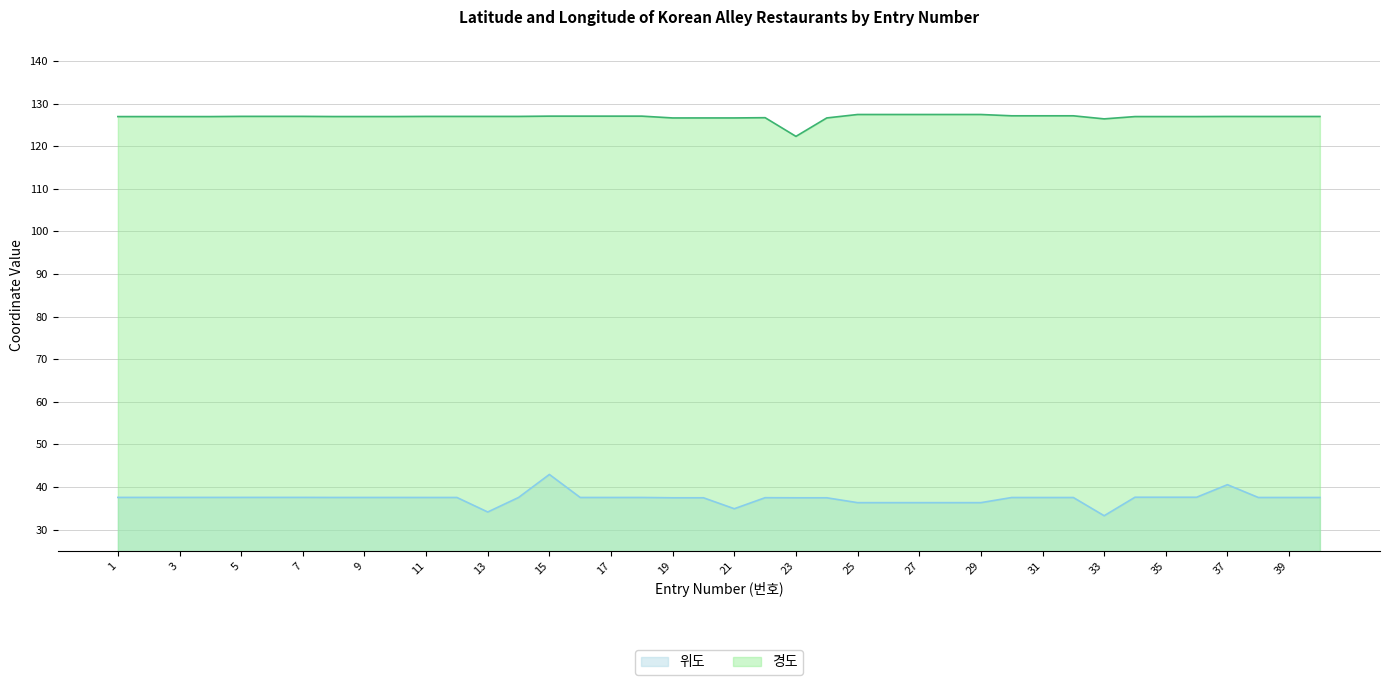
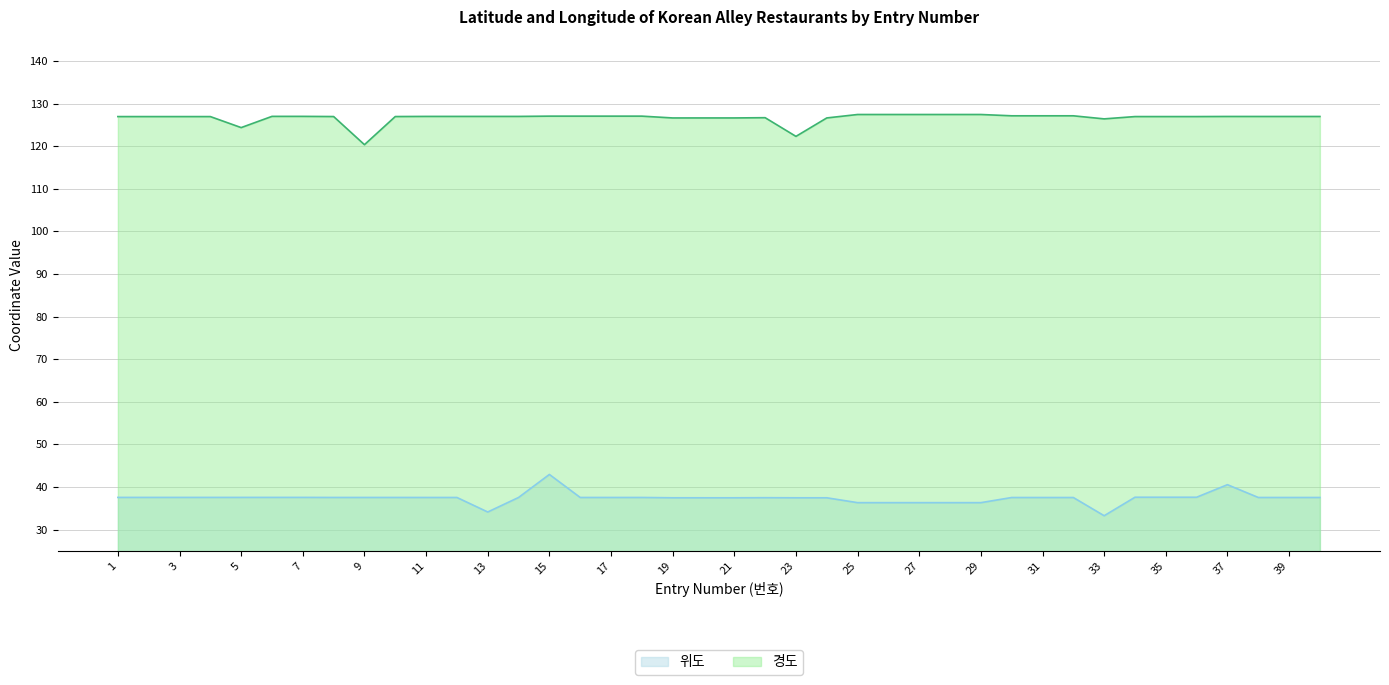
경도, 5: 127 -> 124
경도, 9: 127 -> 120
위도, 21: 35 -> 37
